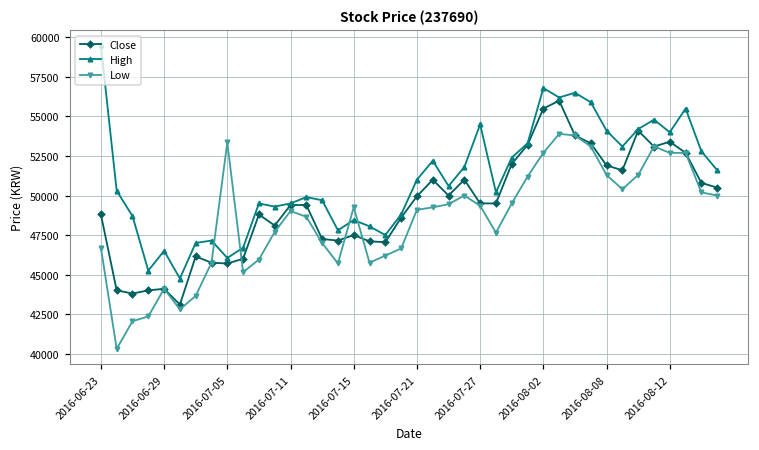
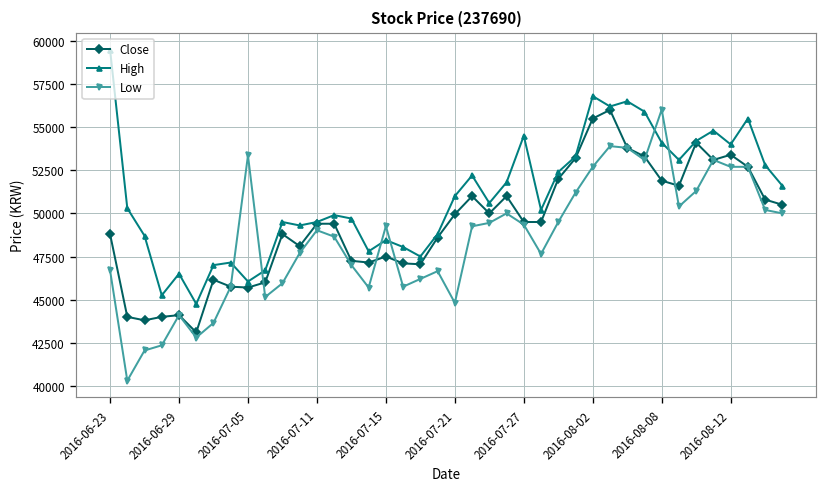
Low, 2016-07-21: 49100 -> 44800
Low, 2016-08-08: 51300 -> 56000
